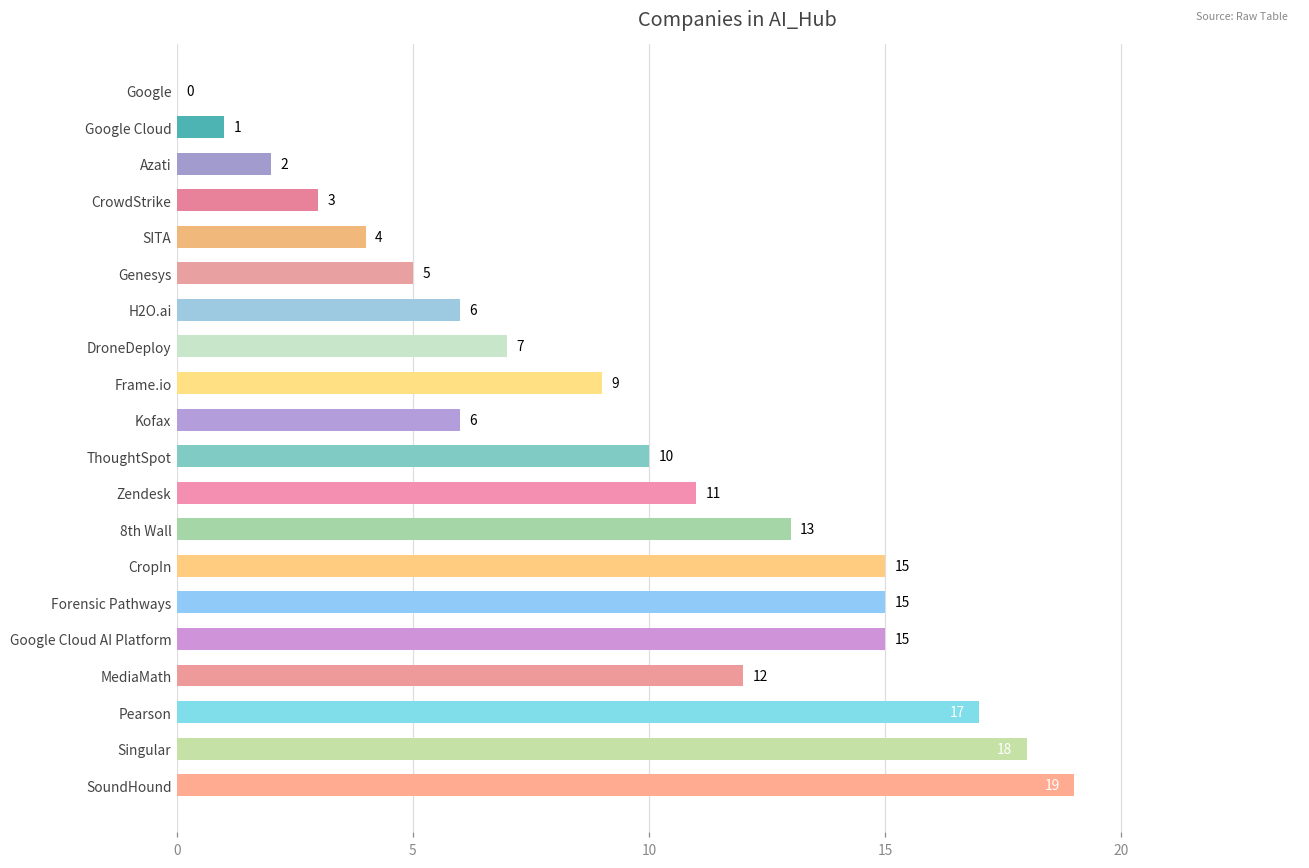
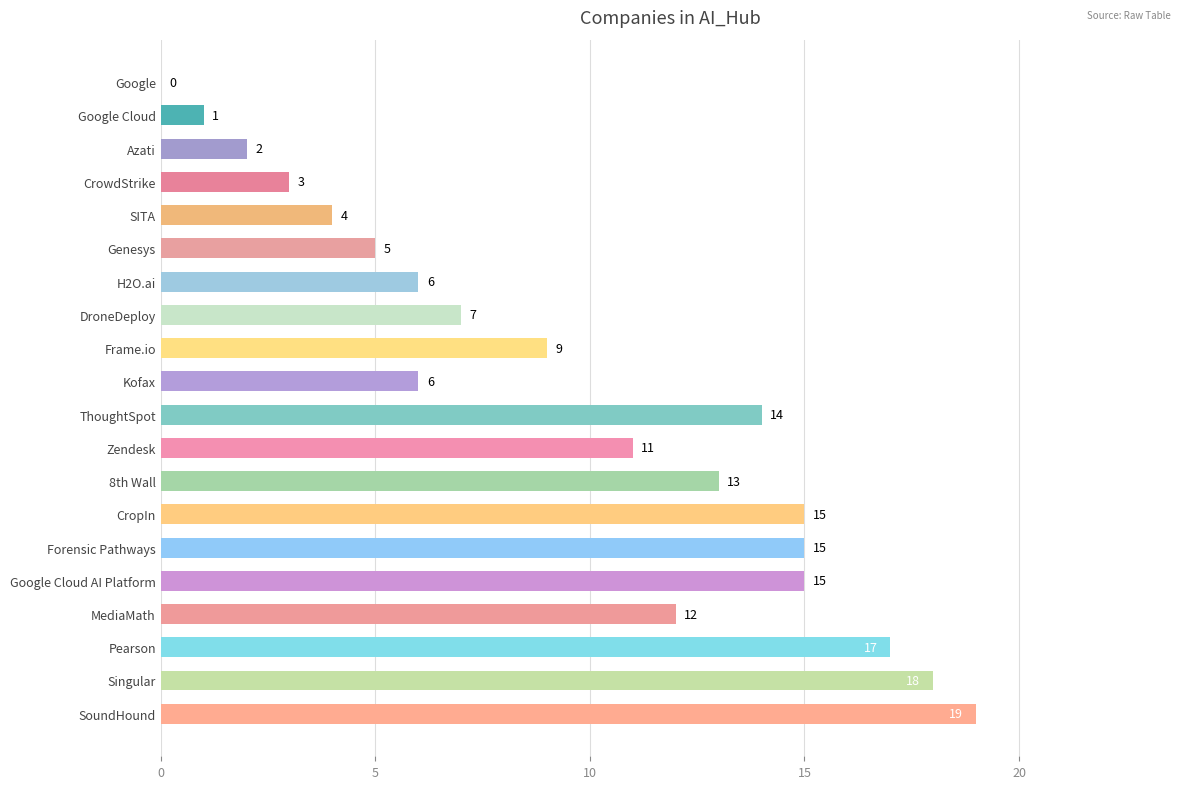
ThoughtSpot: 10 -> 14
